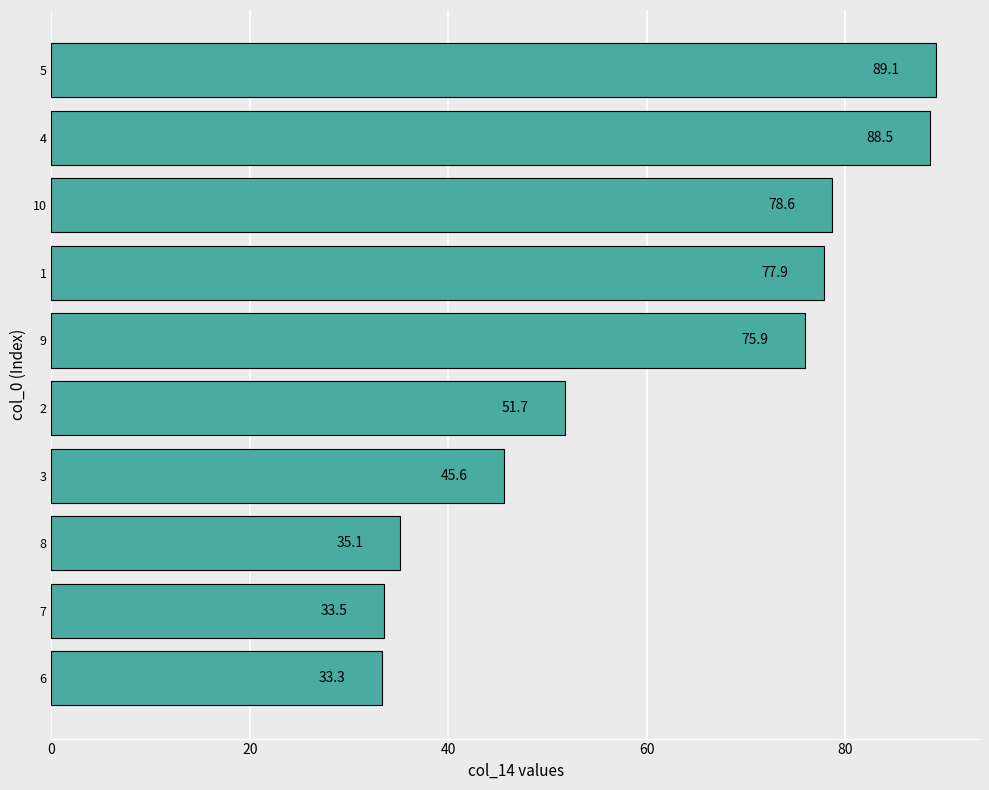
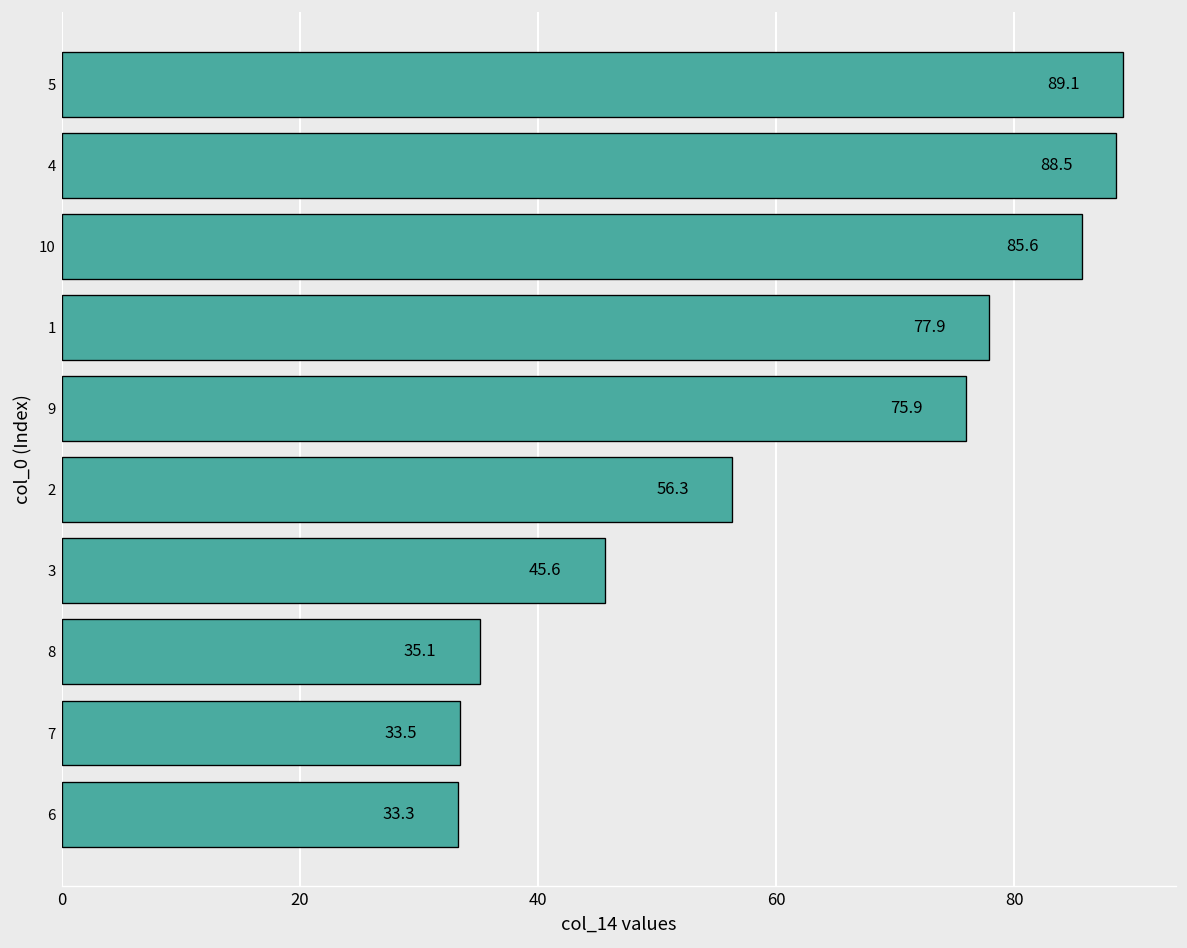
10: 78.6 -> 85.6
2: 51.7 -> 56.3
